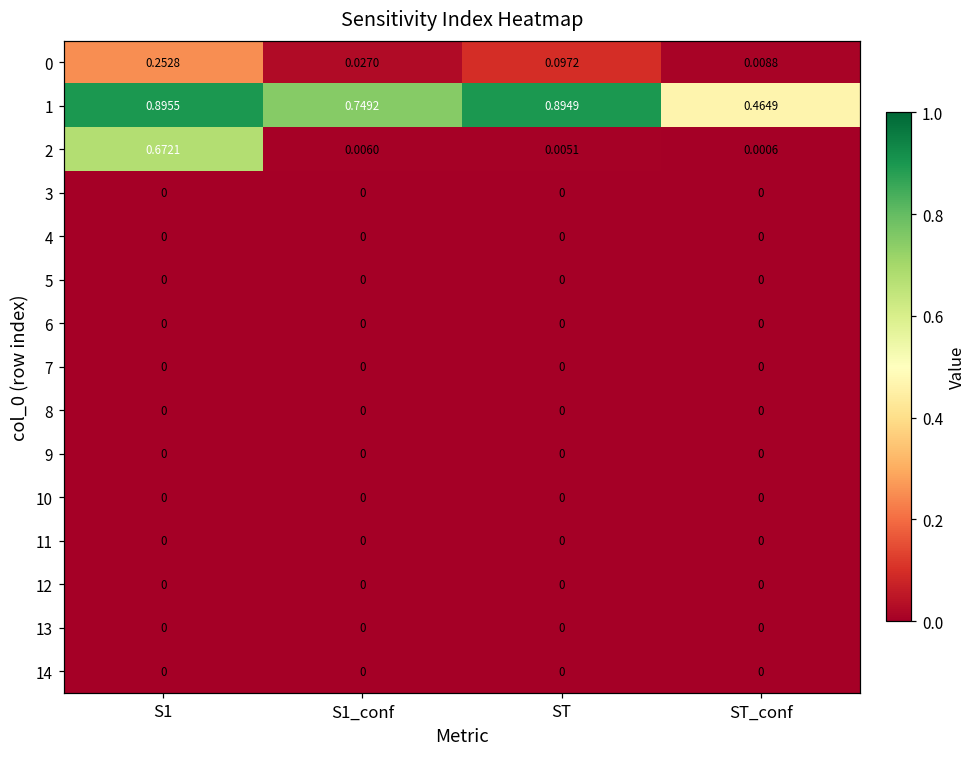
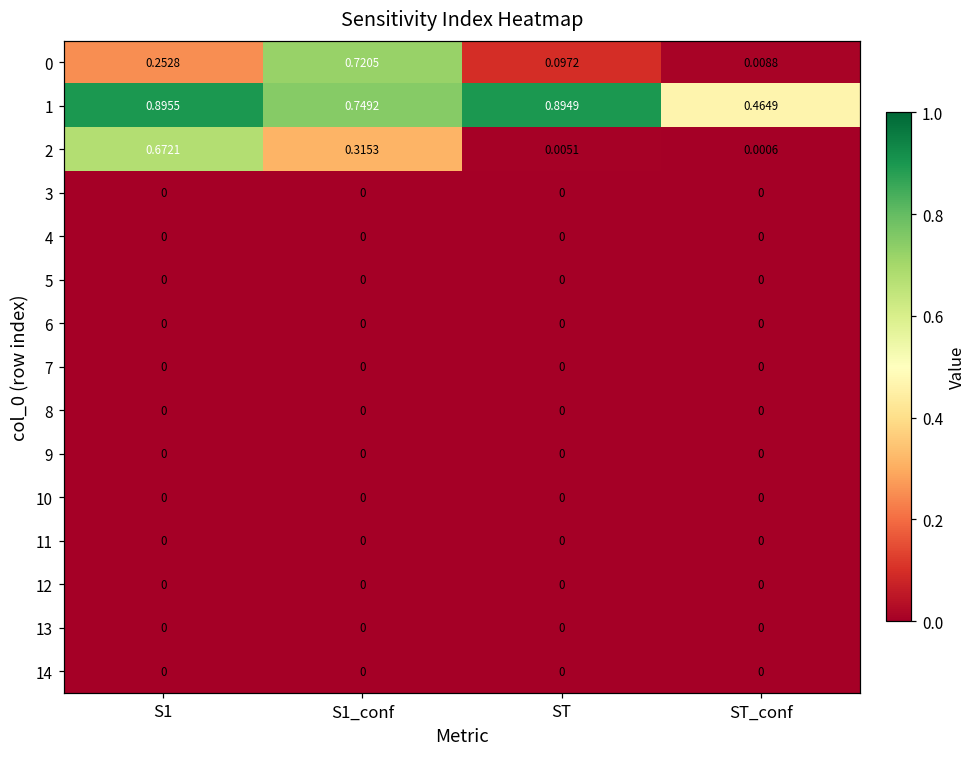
0, S1_conf: 0.0270 -> 0.7205
2, S1_conf: 0.0060 -> 0.3153
